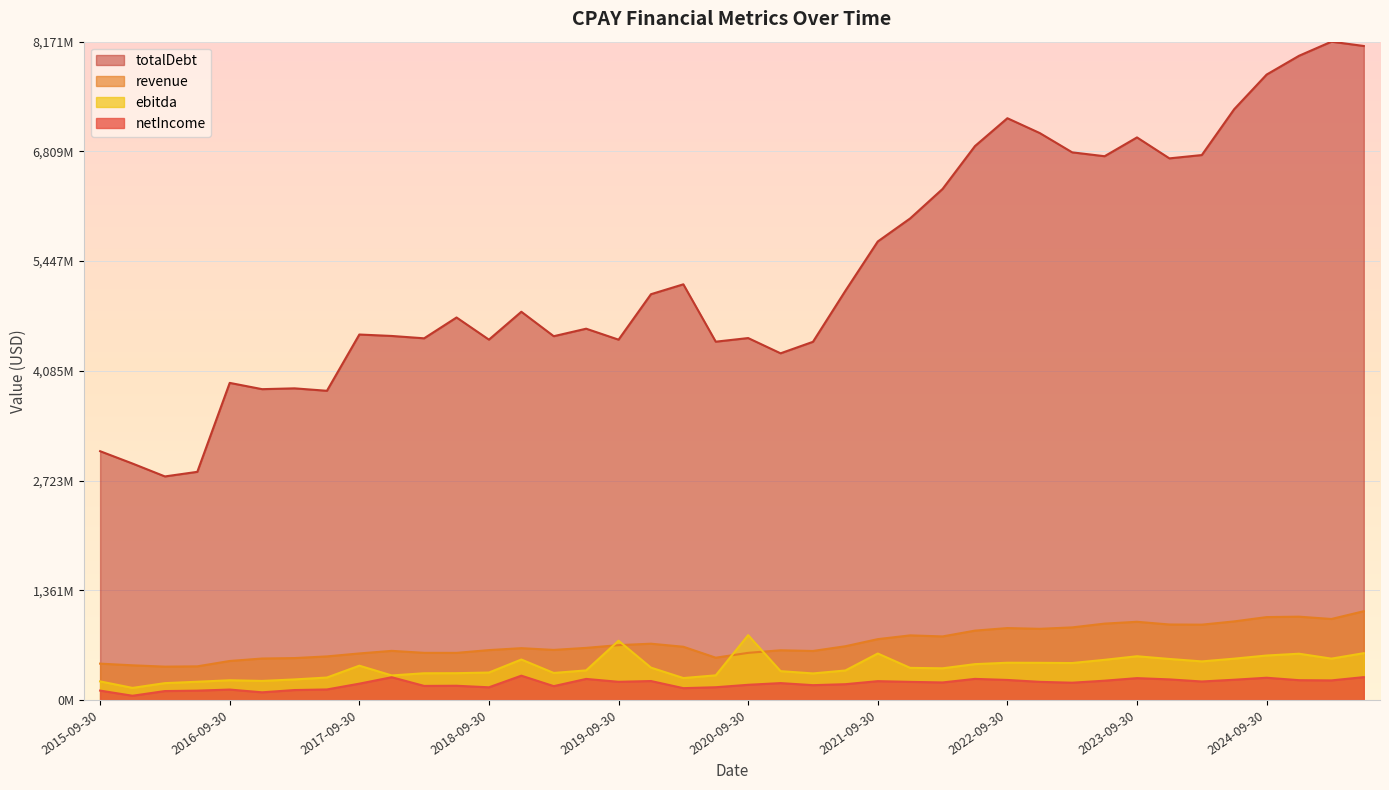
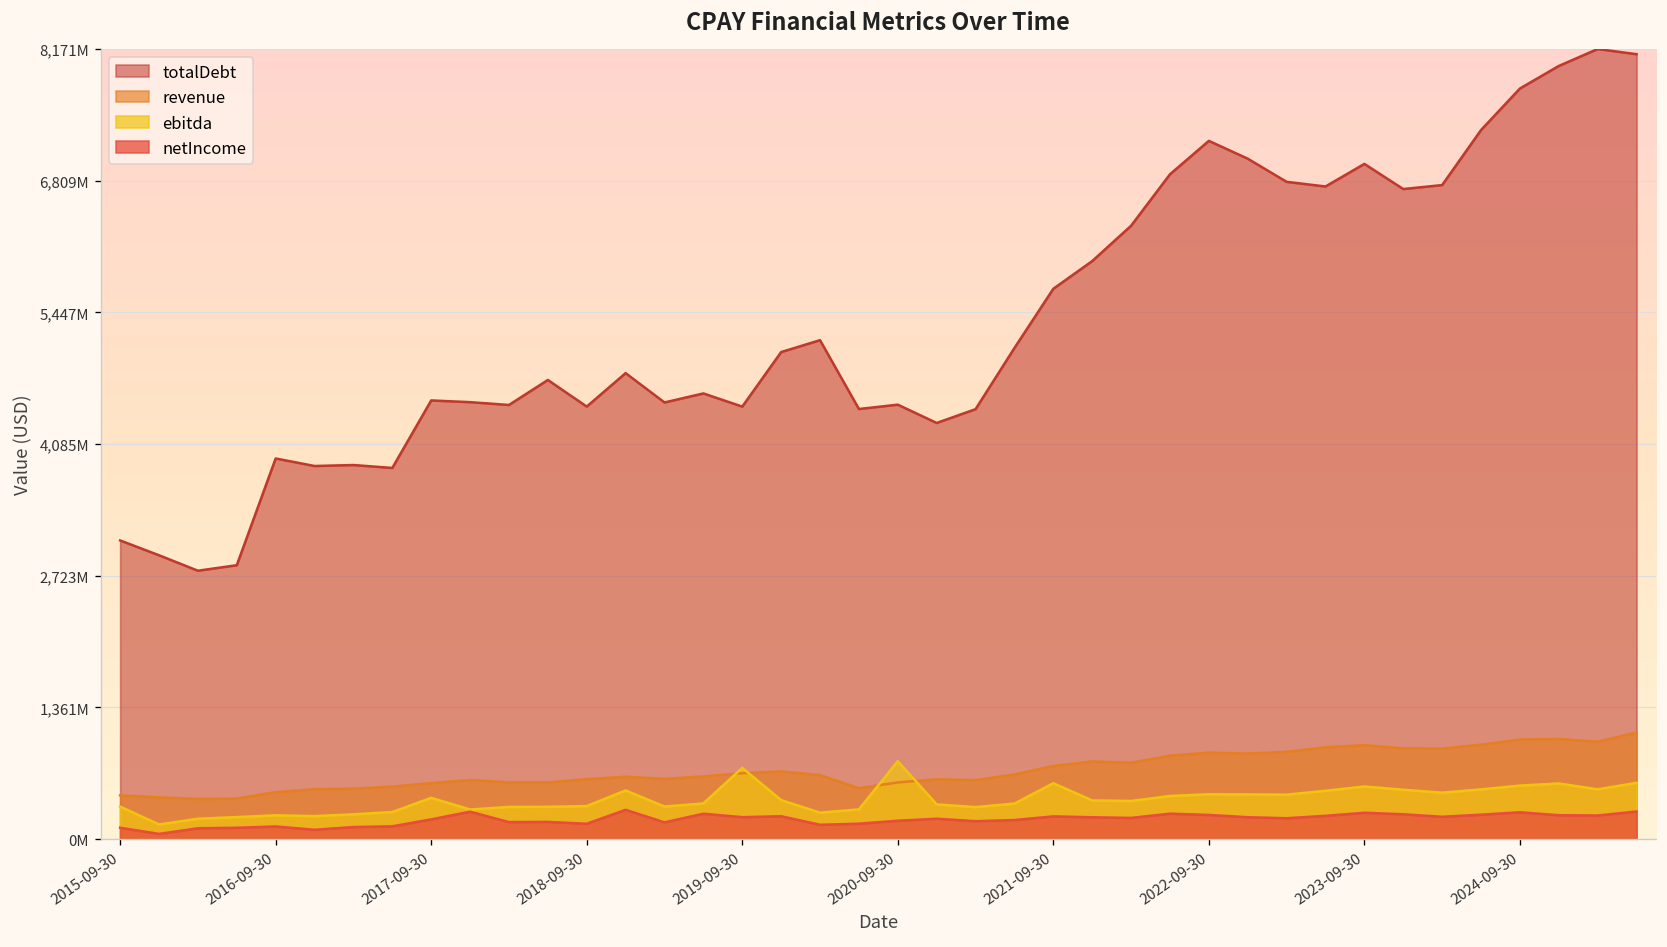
ebitda, 2015-09-30: 200,000,000 -> 300,000,000
